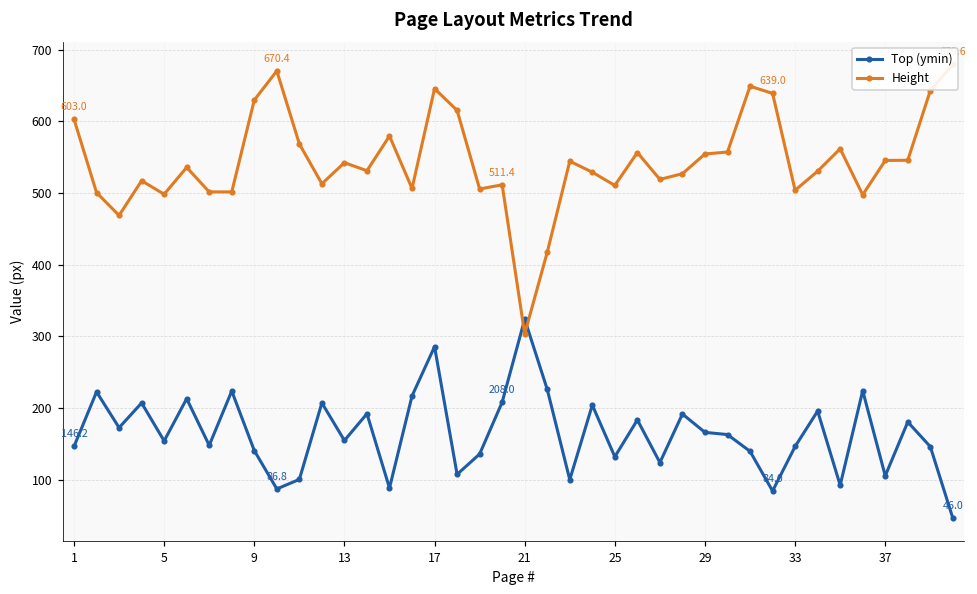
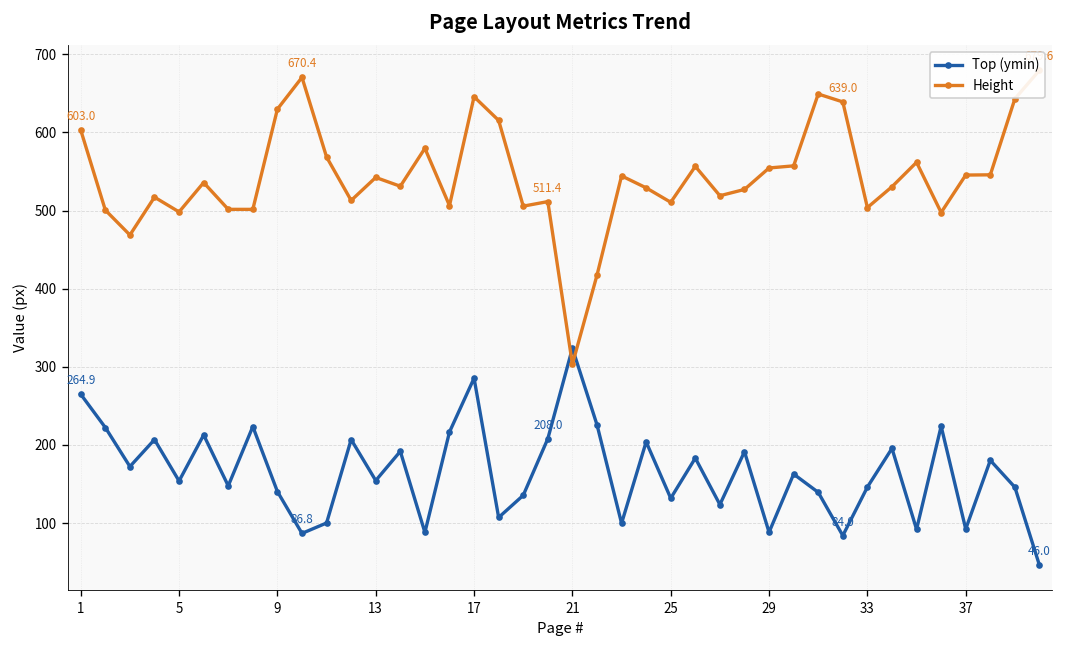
Top (ymin), 1: 146.2 -> 264.9
Top (ymin), 29: 170 -> 90
Top (ymin), 37: 110 -> 90
